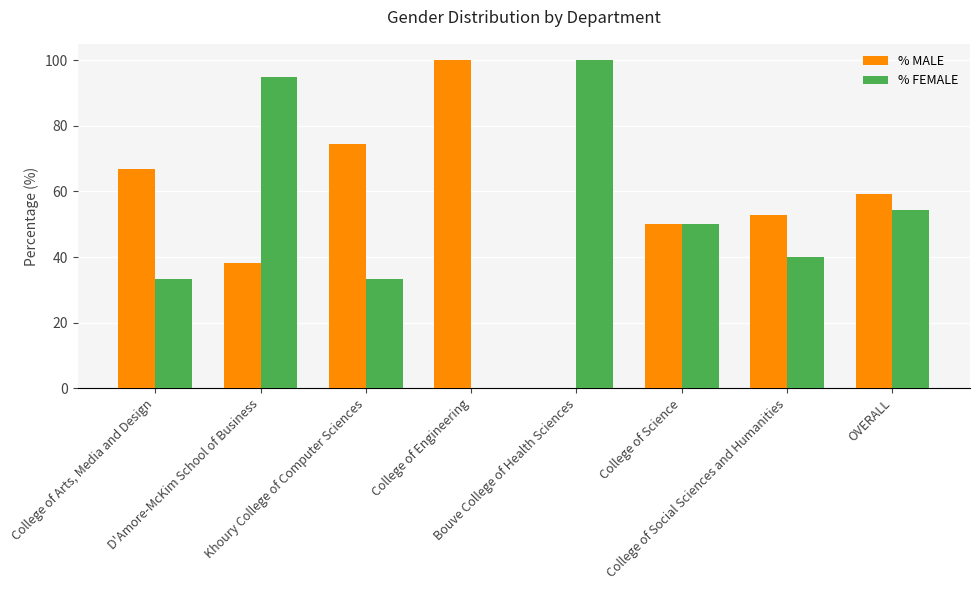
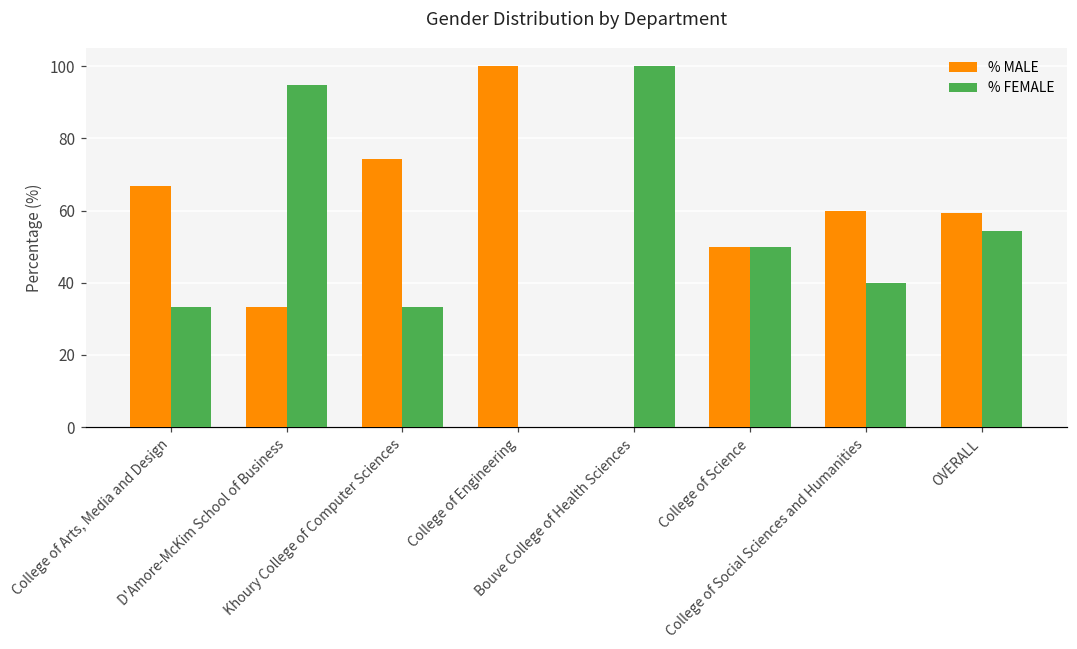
% MALE, D'Amore-McKim School of Business: 38 -> 33
% MALE, College of Social Sciences and Humanities: 53 -> 60
